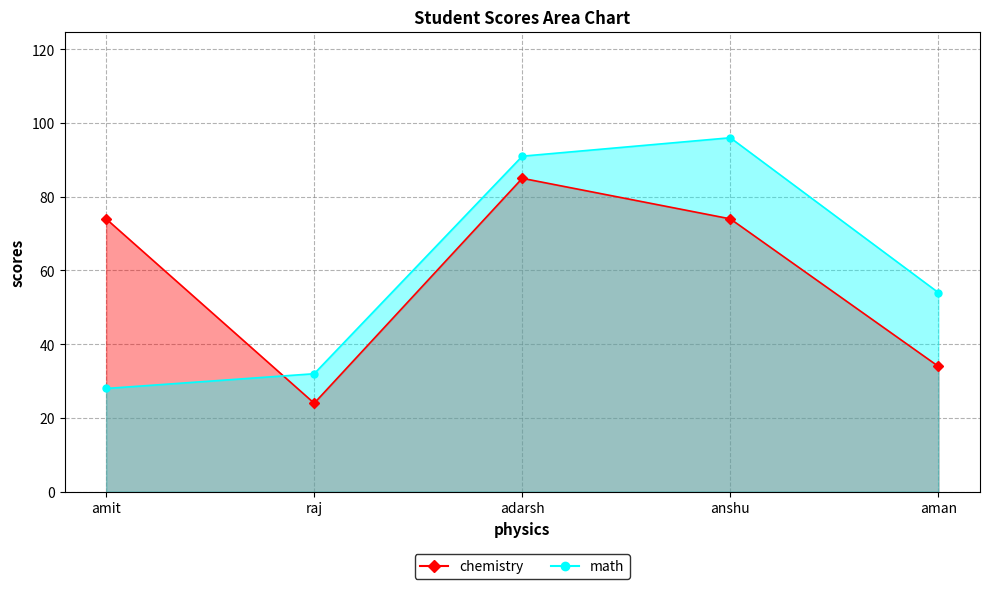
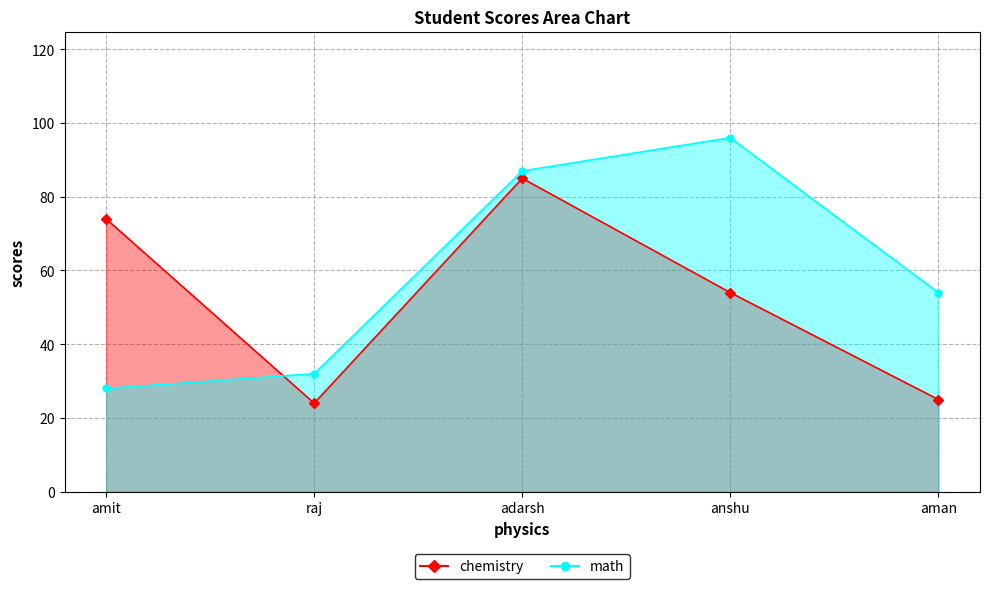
math, adarsh: 91 -> 87
chemistry, anshu: 74 -> 54
chemistry, aman: 34 -> 25
